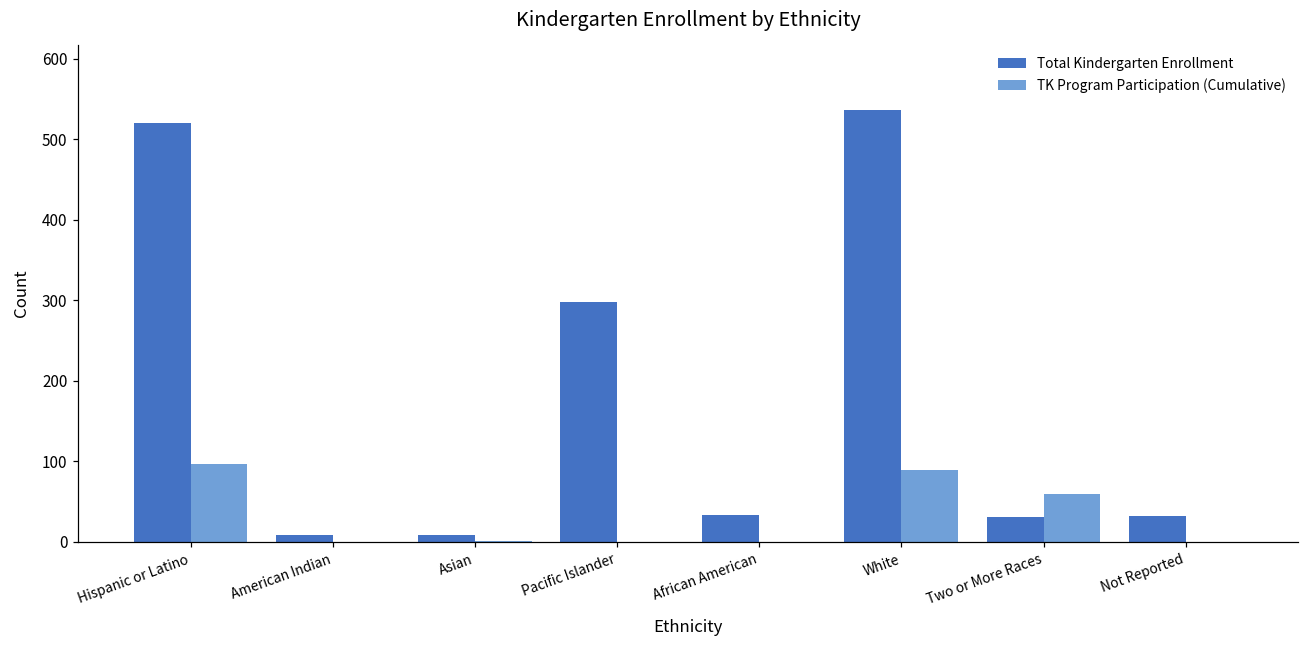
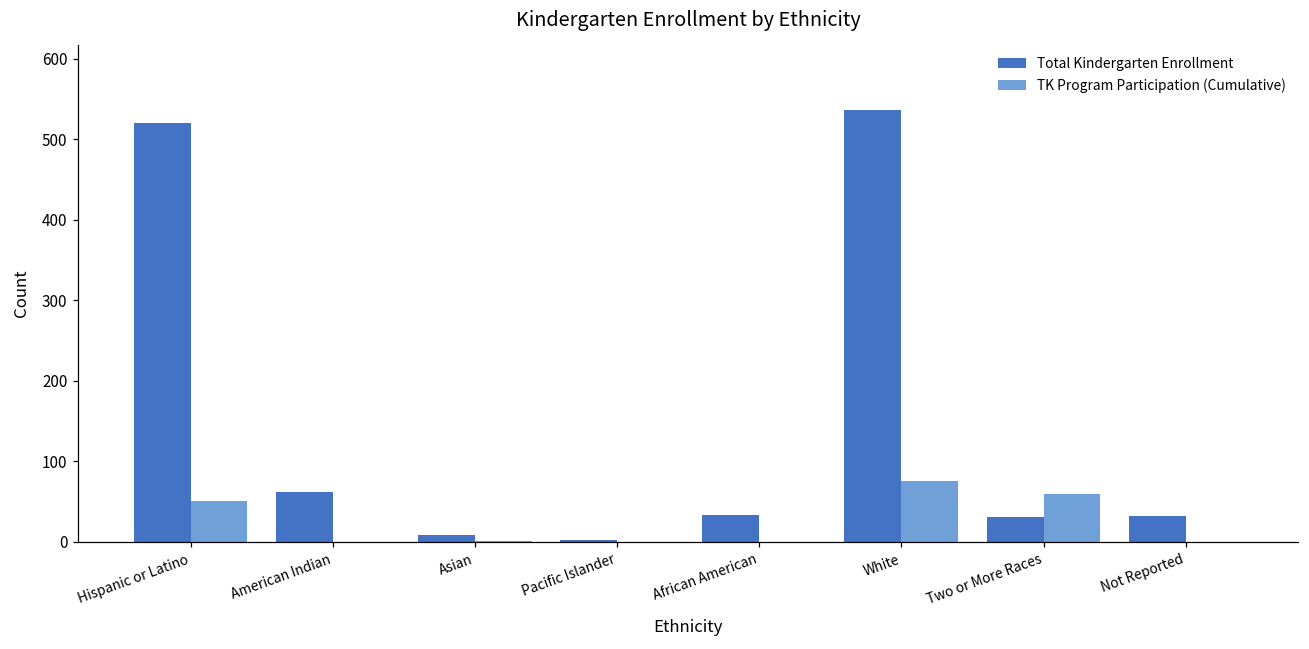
TK Program Participation (Cumulative), Hispanic or Latino: 100 -> 50
Total Kindergarten Enrollment, American Indian: 10 -> 60
Total Kindergarten Enrollment, Pacific Islander: 300 -> 0
TK Program Participation (Cumulative), White: 90 -> 80
